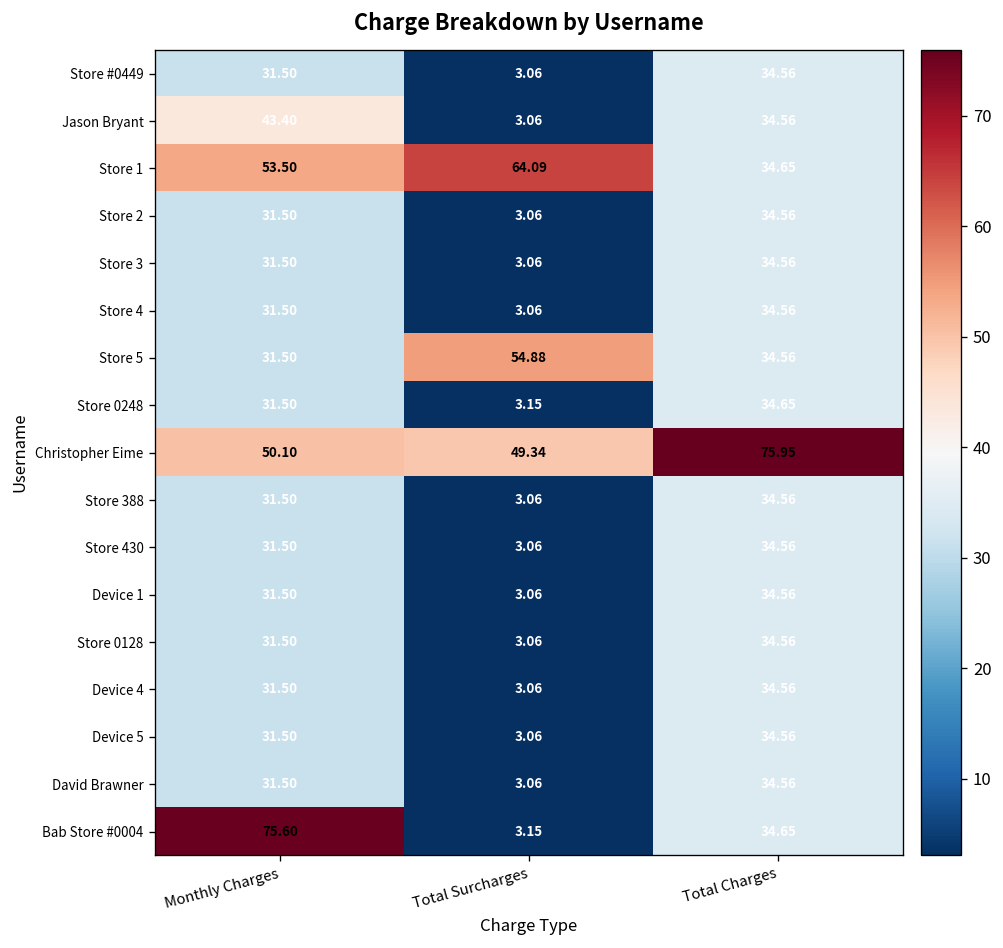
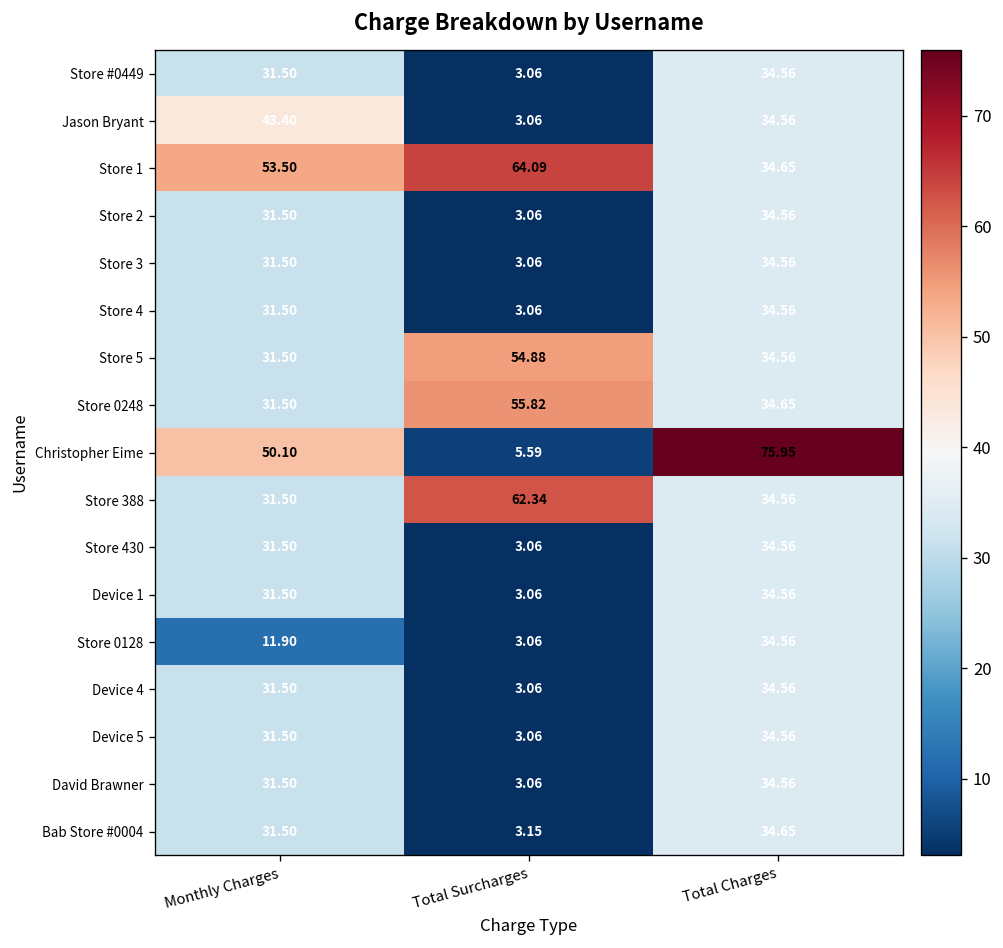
Store 0248, Total Surcharges: 3.15 -> 55.82
Christopher Eime, Total Surcharges: 49.34 -> 5.59
Store 388, Total Surcharges: 3.06 -> 62.34
Store 0128, Monthly Charges: 31.50 -> 11.90
Bab Store #0004, Monthly Charges: 75.60 -> 31.50
